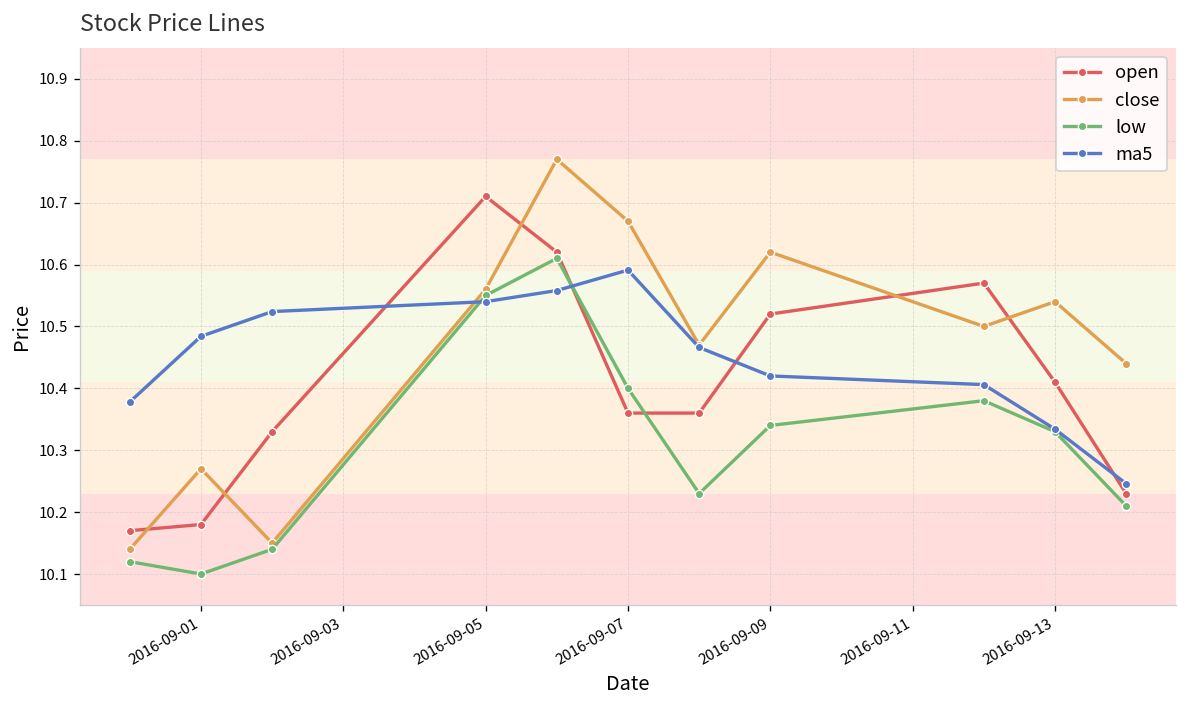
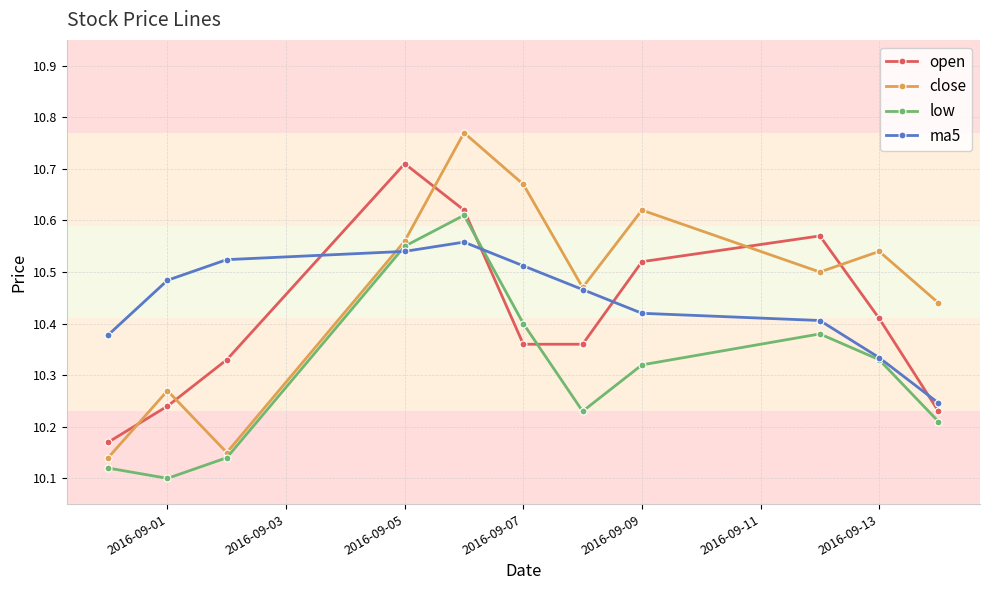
open, 2016-09-01: 10.18 -> 10.24
ma5, 2016-09-07: 10.59 -> 10.51
low, 2016-09-09: 10.34 -> 10.32
